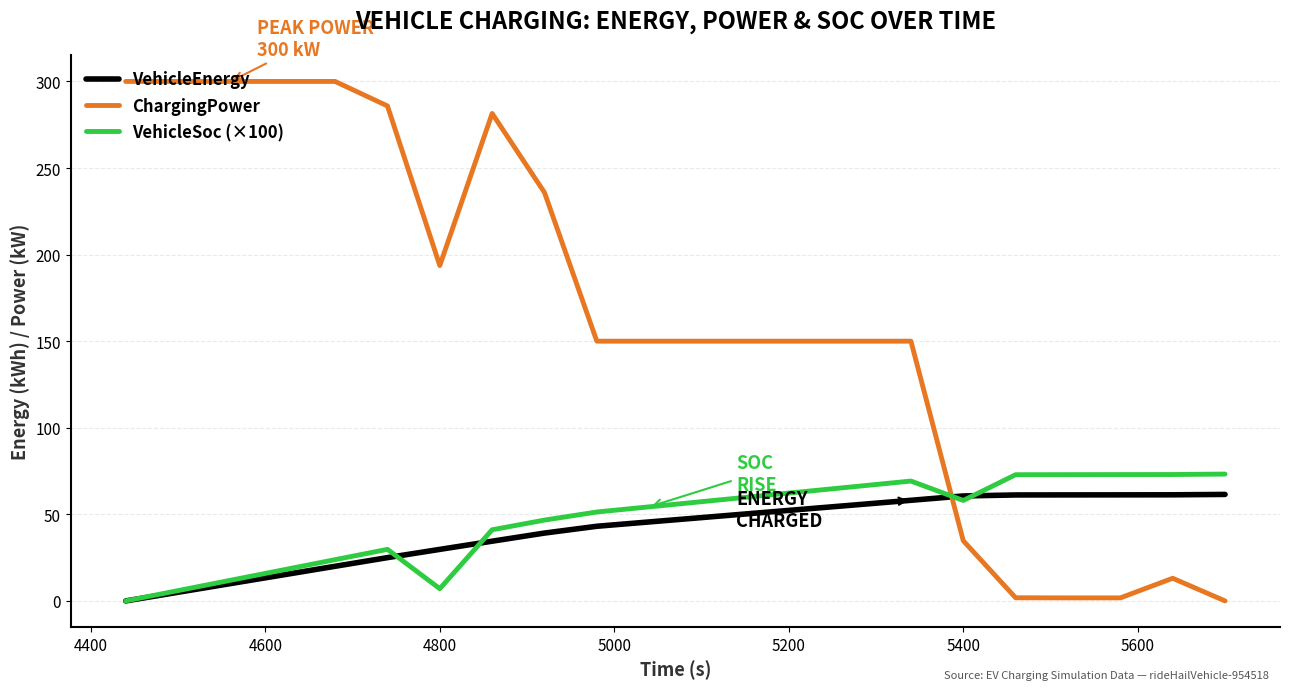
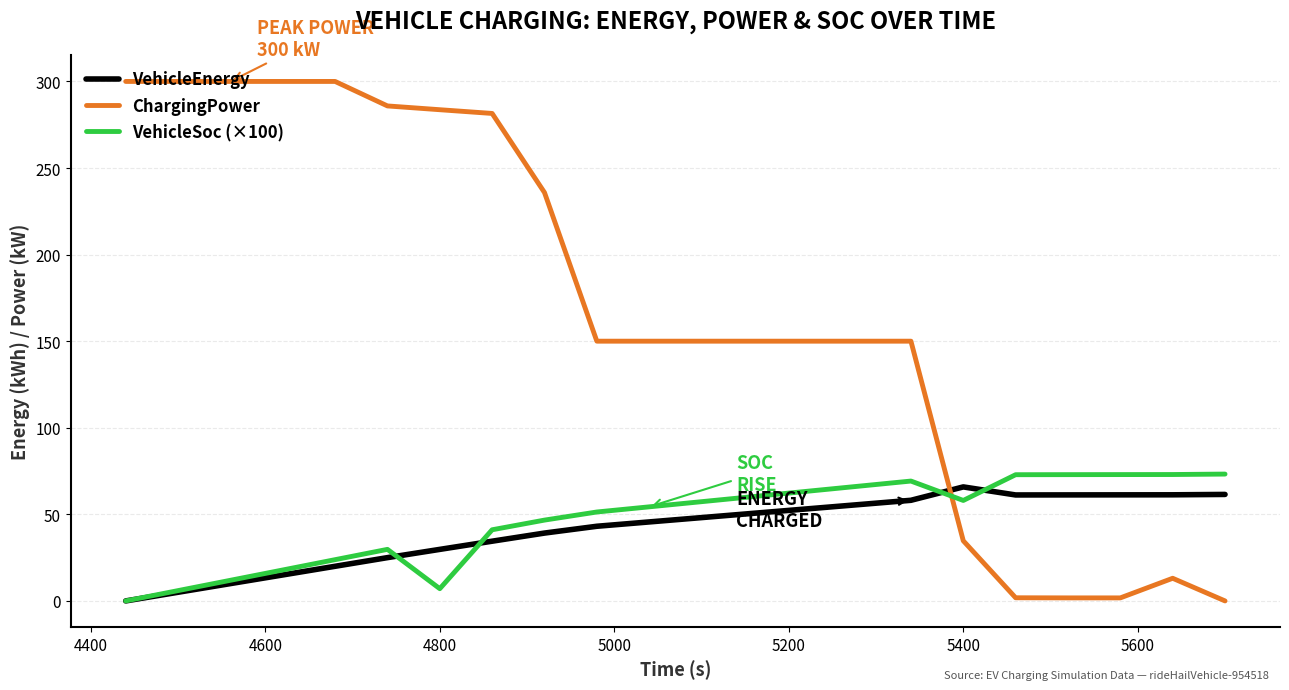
ChargingPower, 4800: 194 -> 284
VehicleEnergy, 5400: 61 -> 66
